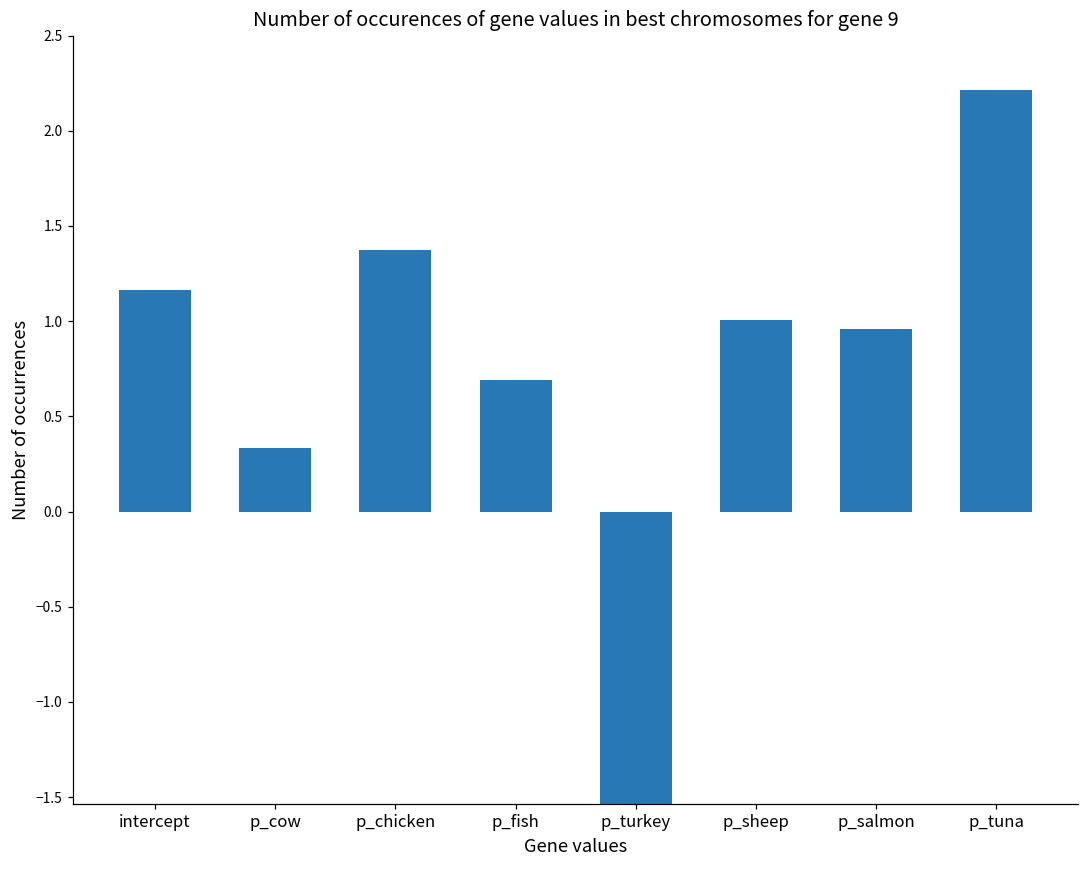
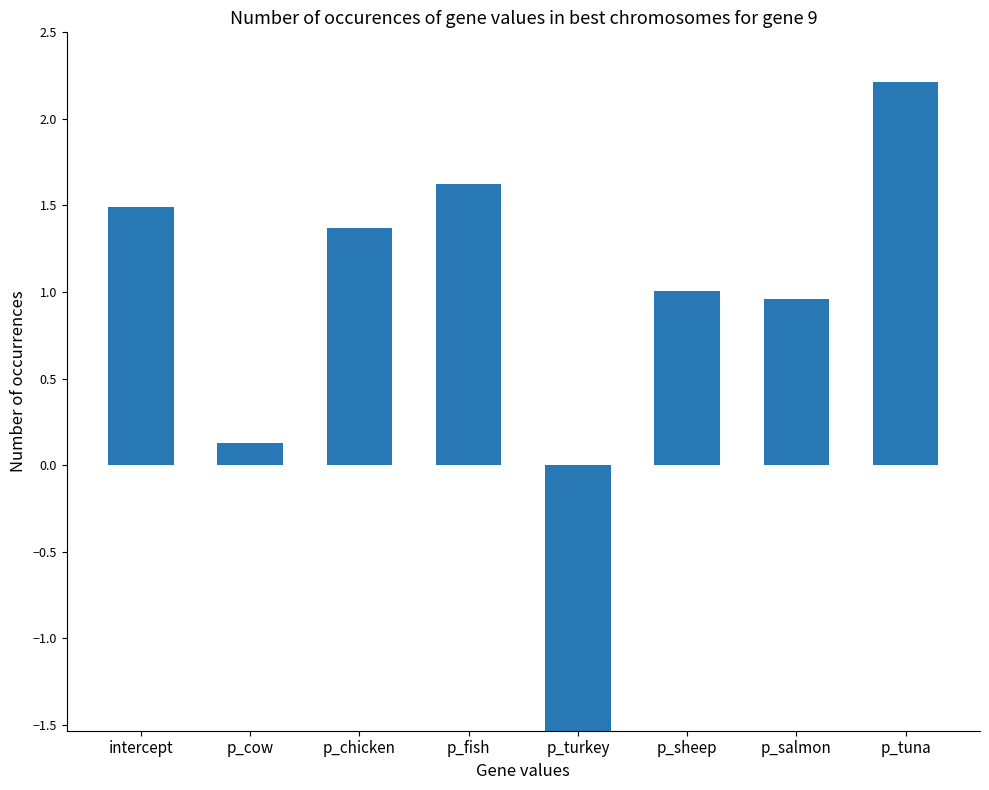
intercept: 1.16 -> 1.49
p_cow: 0.33 -> 0.13
p_fish: 0.69 -> 1.62
